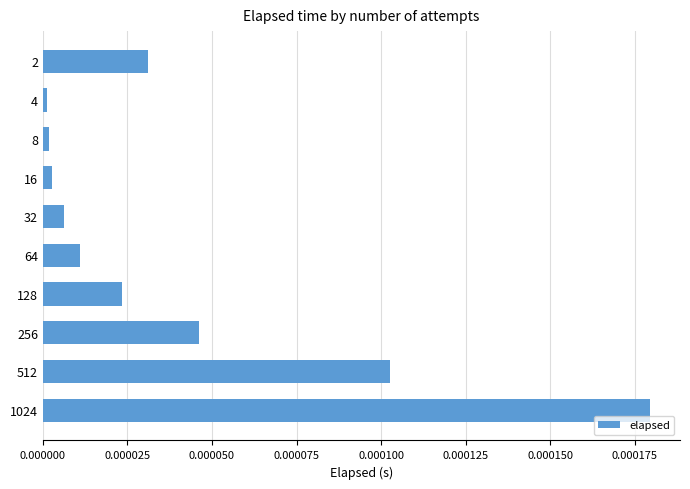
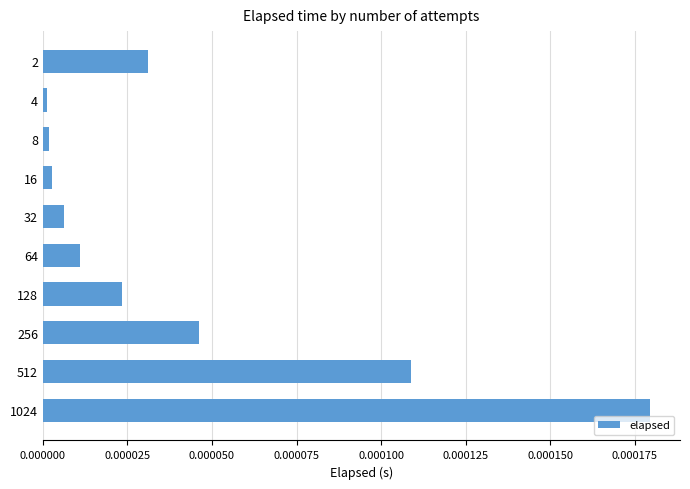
512: 0.000103 -> 0.000109
